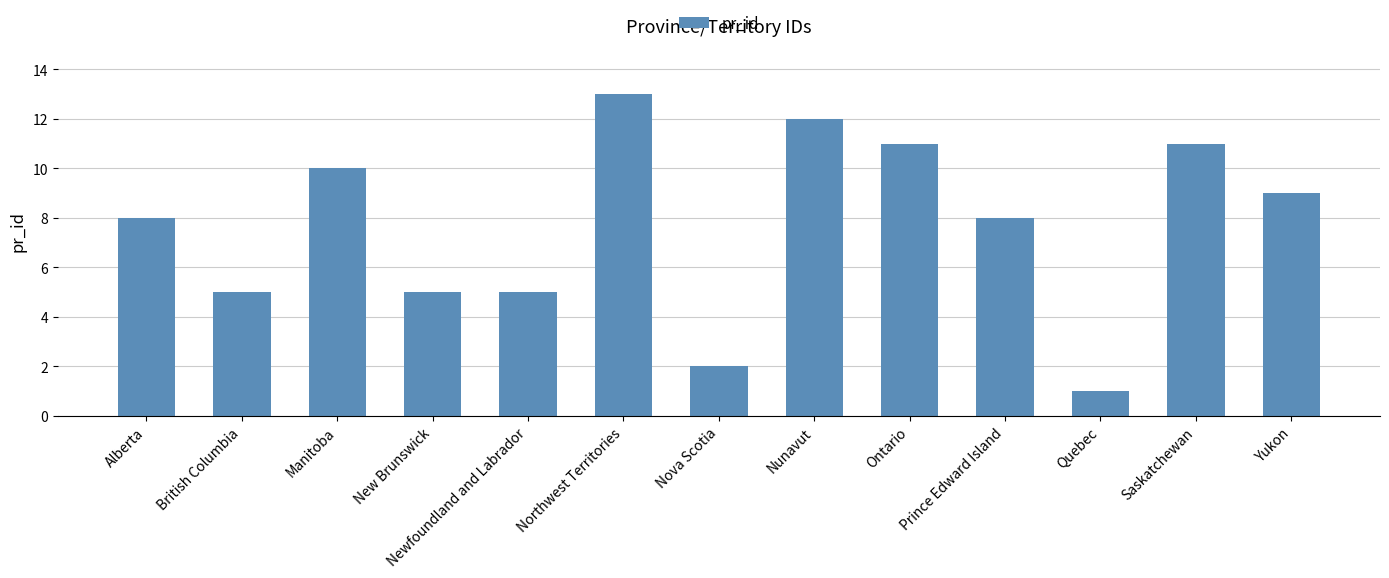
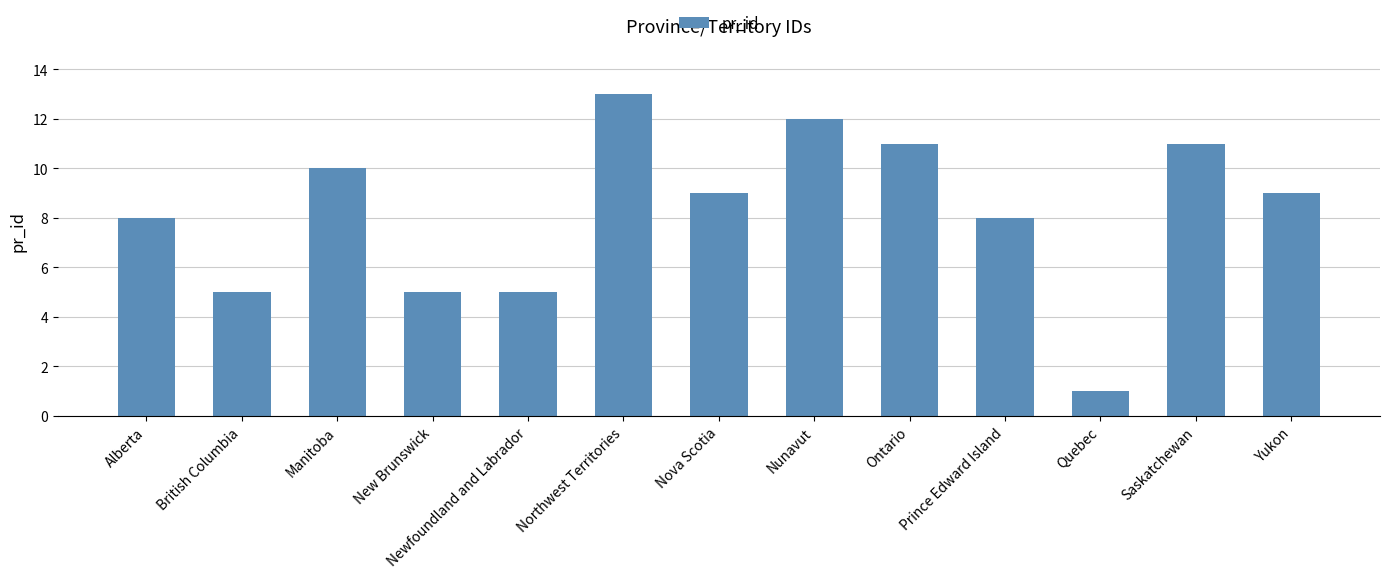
Nova Scotia: 2 -> 9
